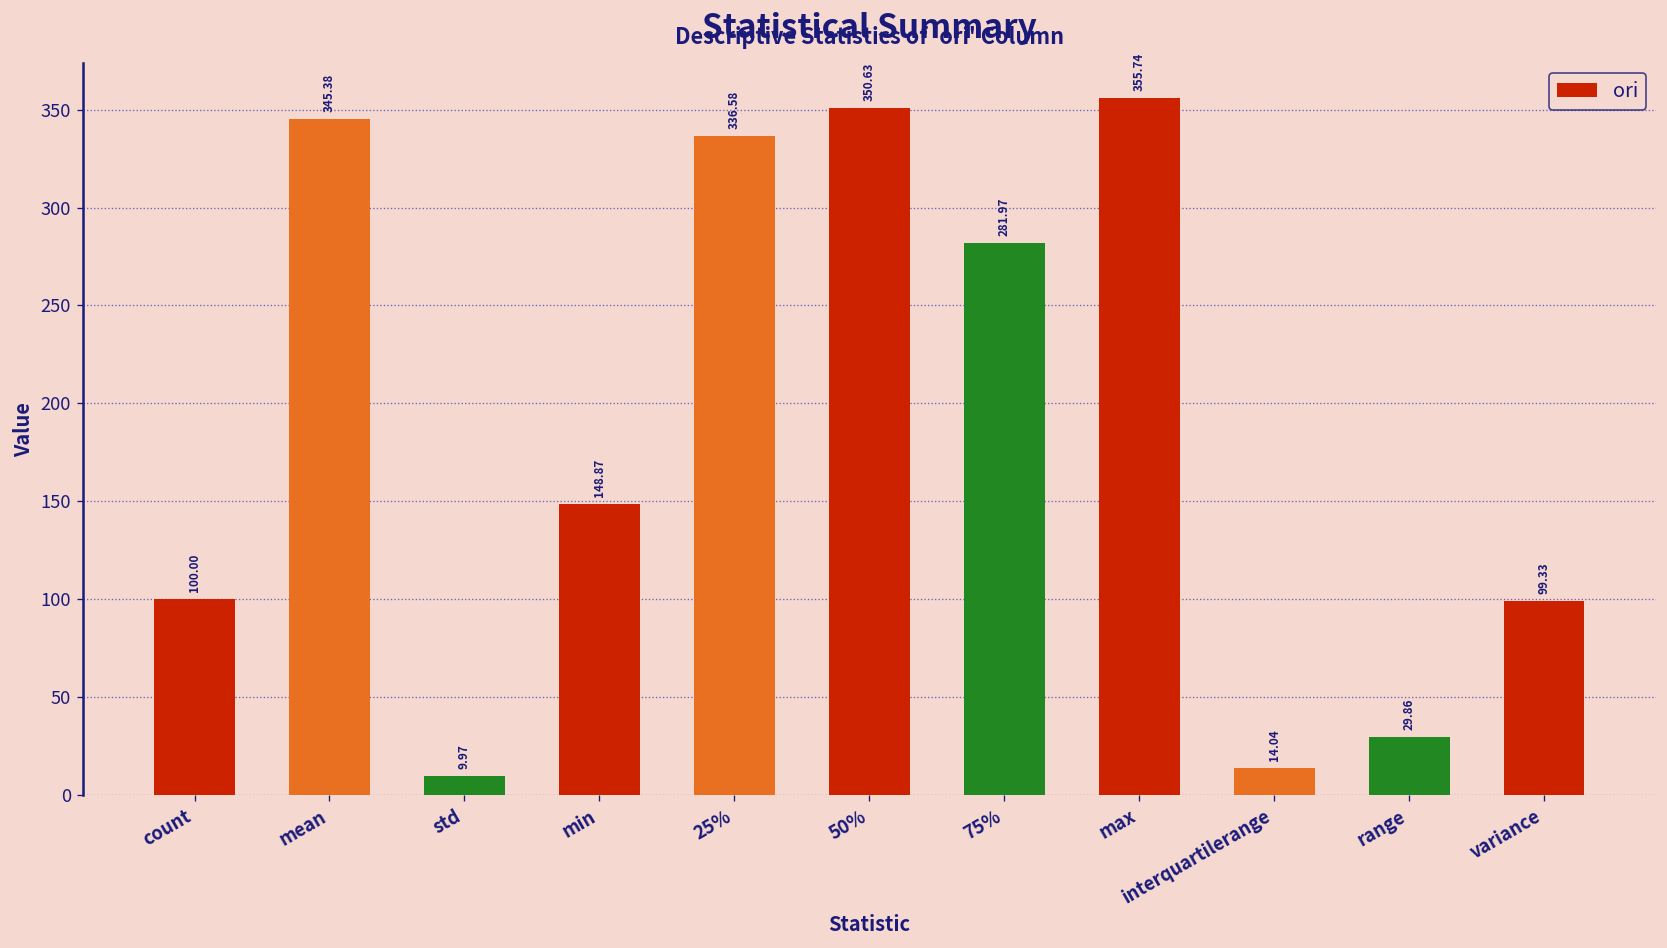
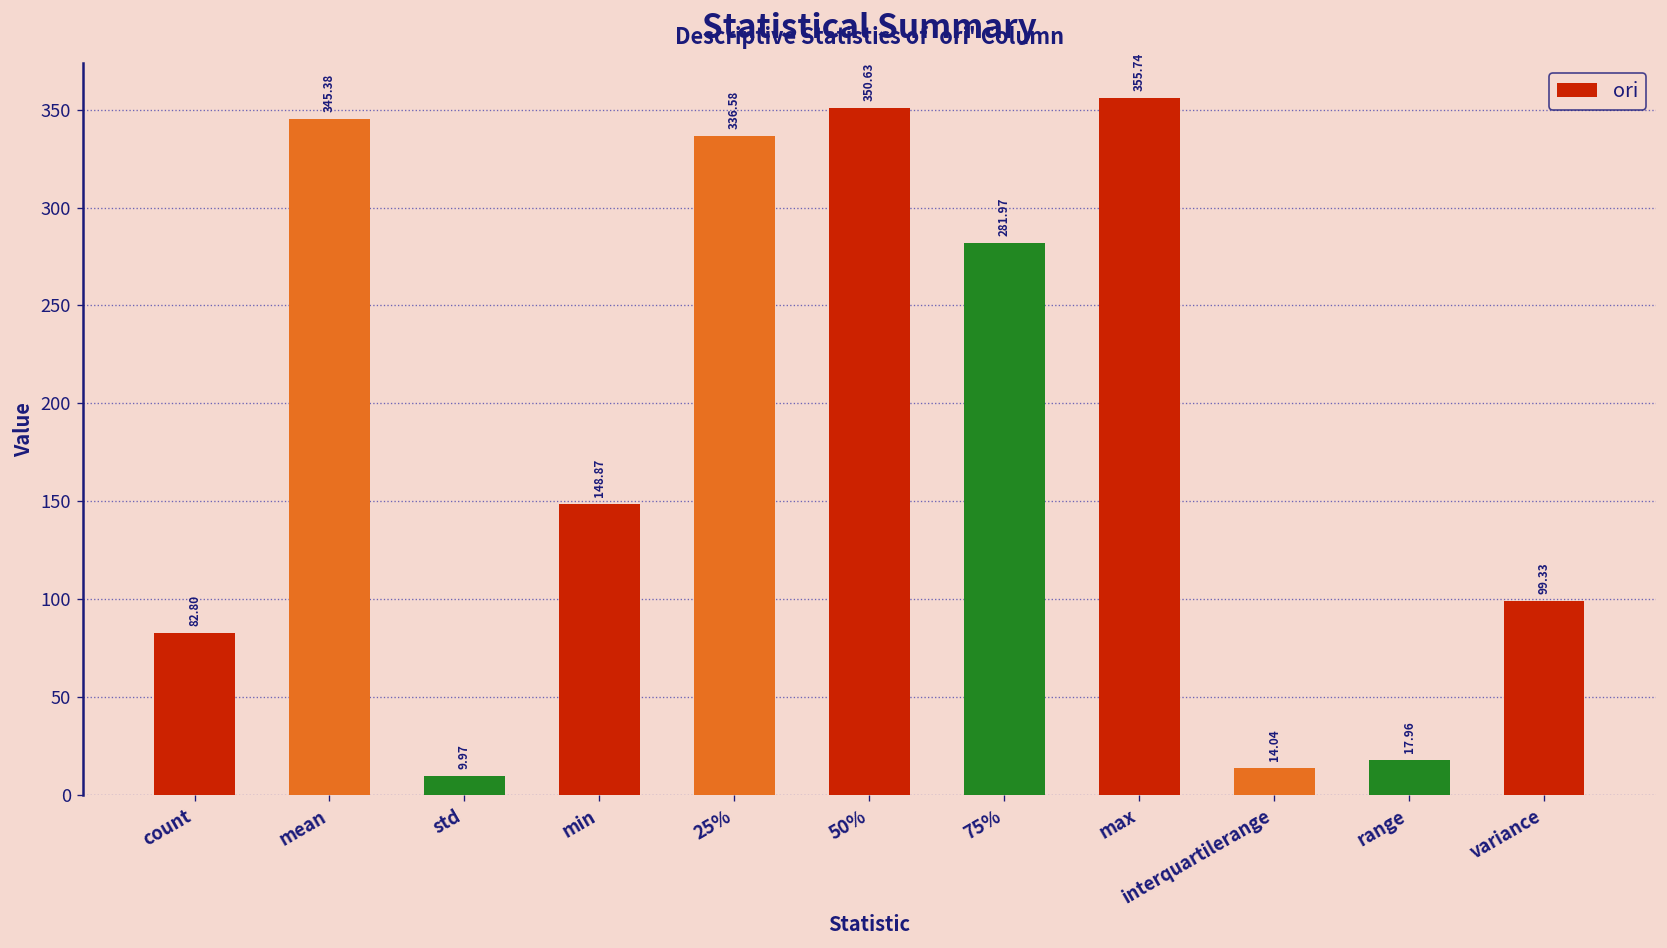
count: 100.00 -> 82.80
range: 29.86 -> 17.96
